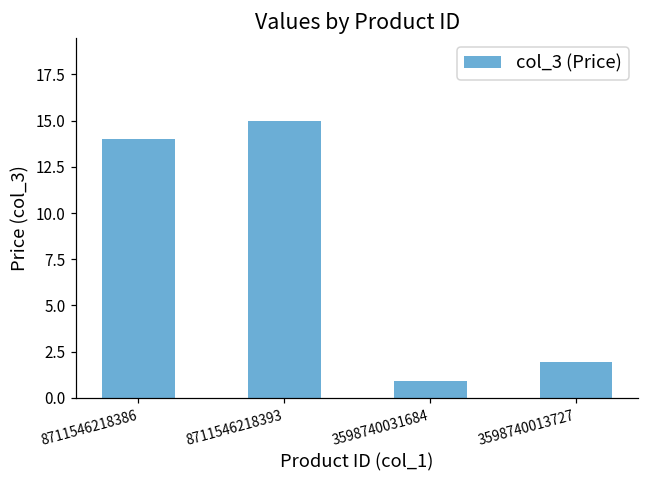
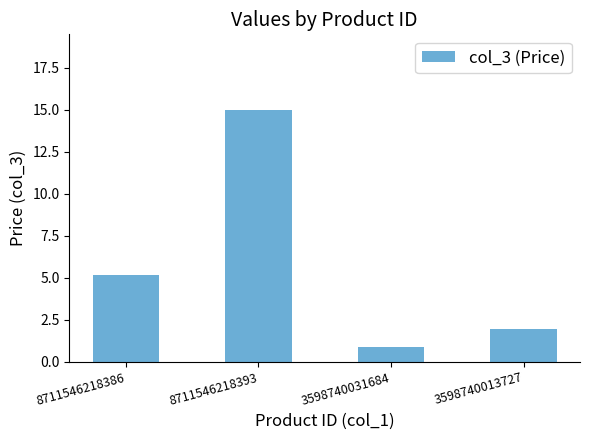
8711546218386: 14.0 -> 5.2
